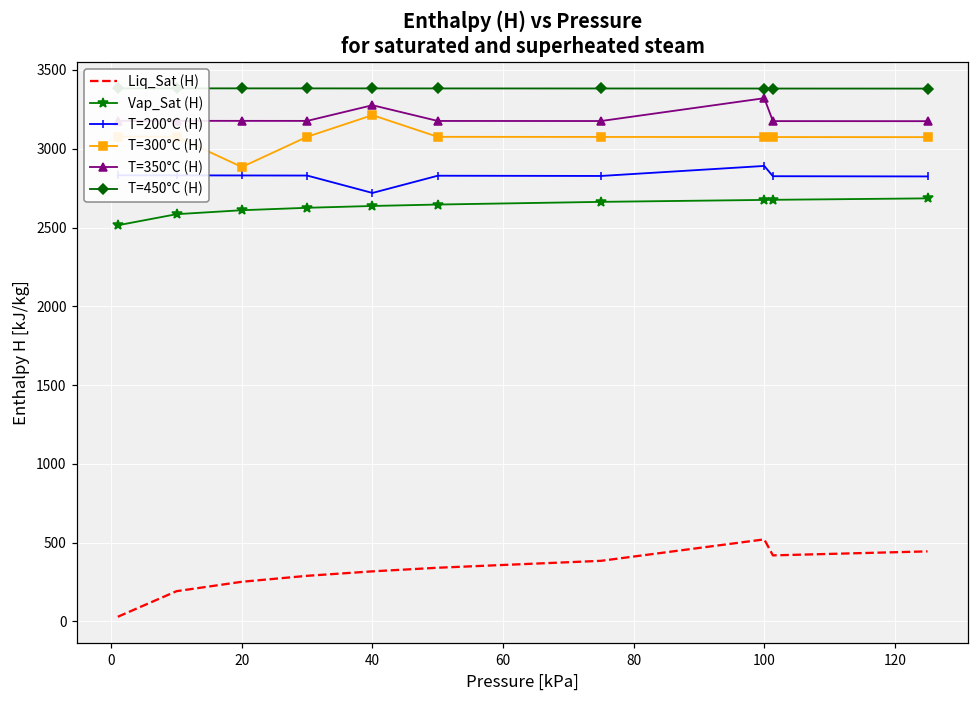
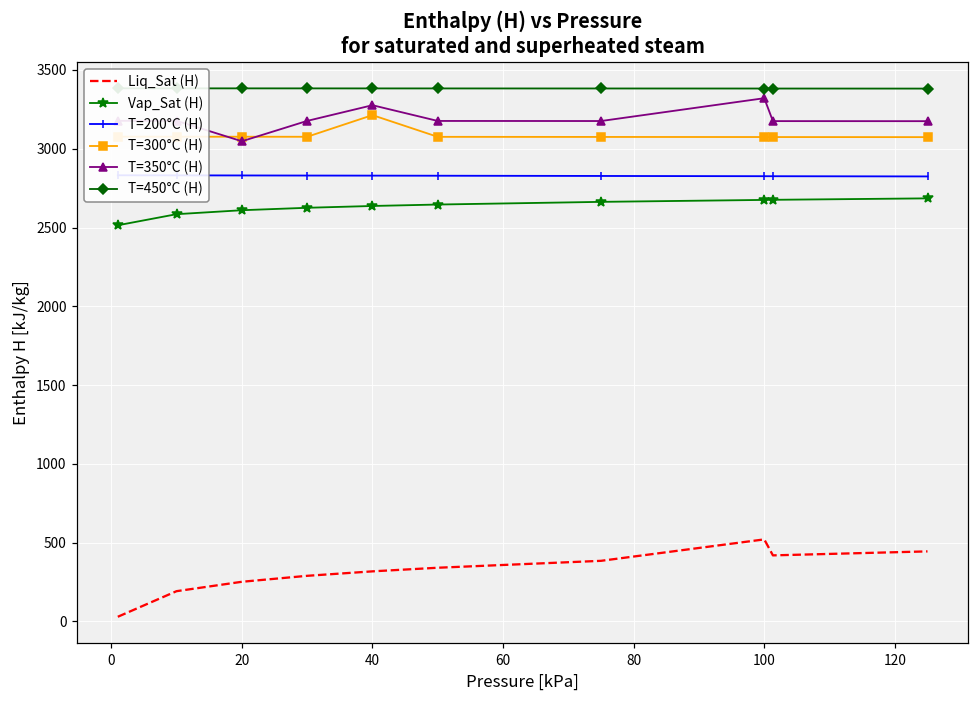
T=300°C (H), 20: 2880 -> 3080
T=350°C (H), 20: 3180 -> 3050
T=200°C (H), 40: 2720 -> 2830
T=200°C (H), 100: 2890 -> 2830
